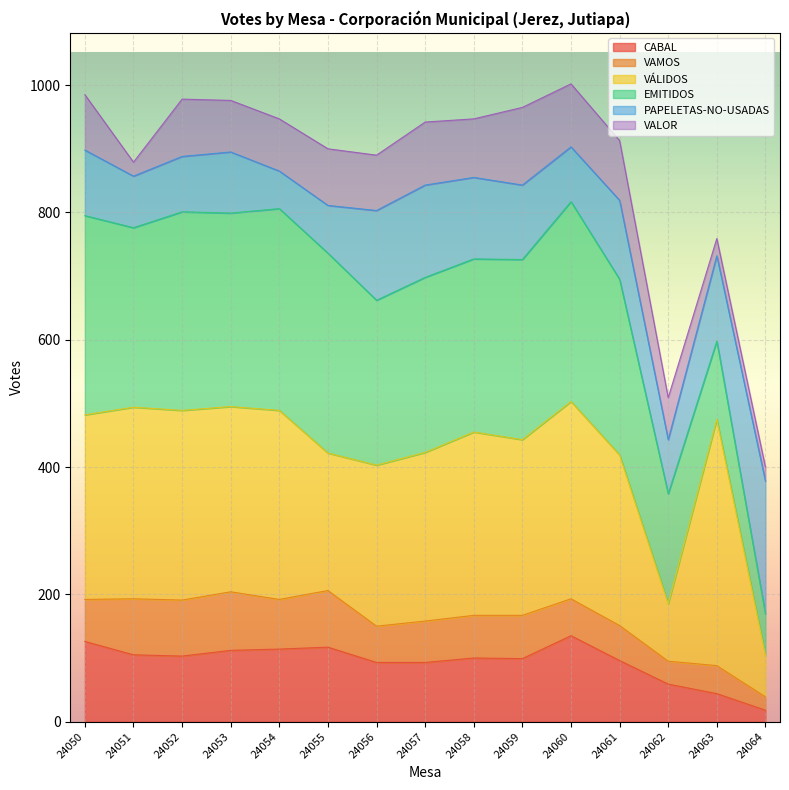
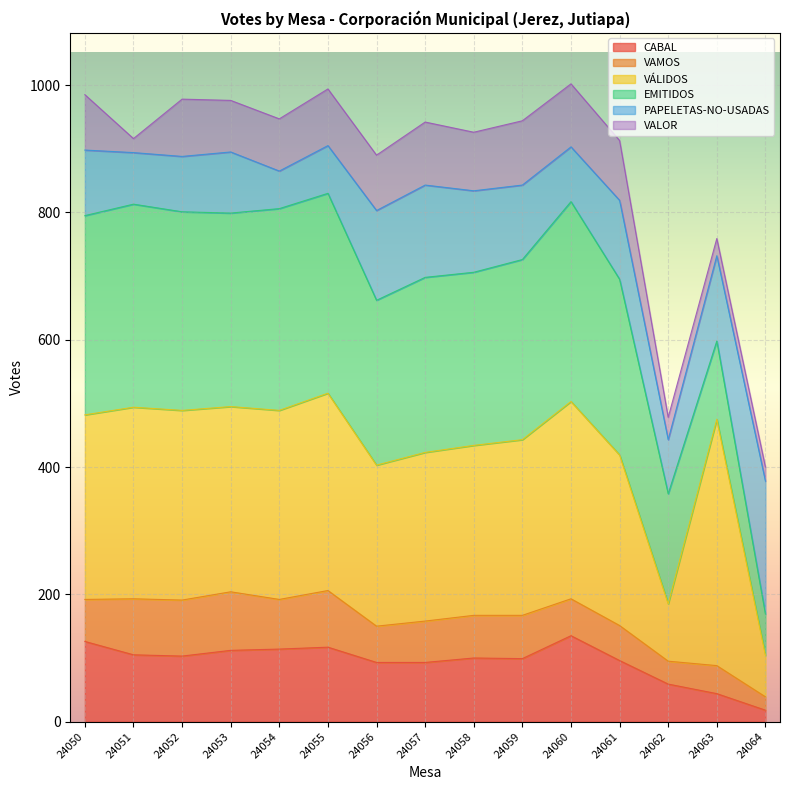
EMITIDOS, 24051: 280 -> 320
VÁLIDOS, 24055: 220 -> 310
VÁLIDOS, 24058: 290 -> 270
VALOR, 24059: 120 -> 100
VALOR, 24062: 70 -> 40
